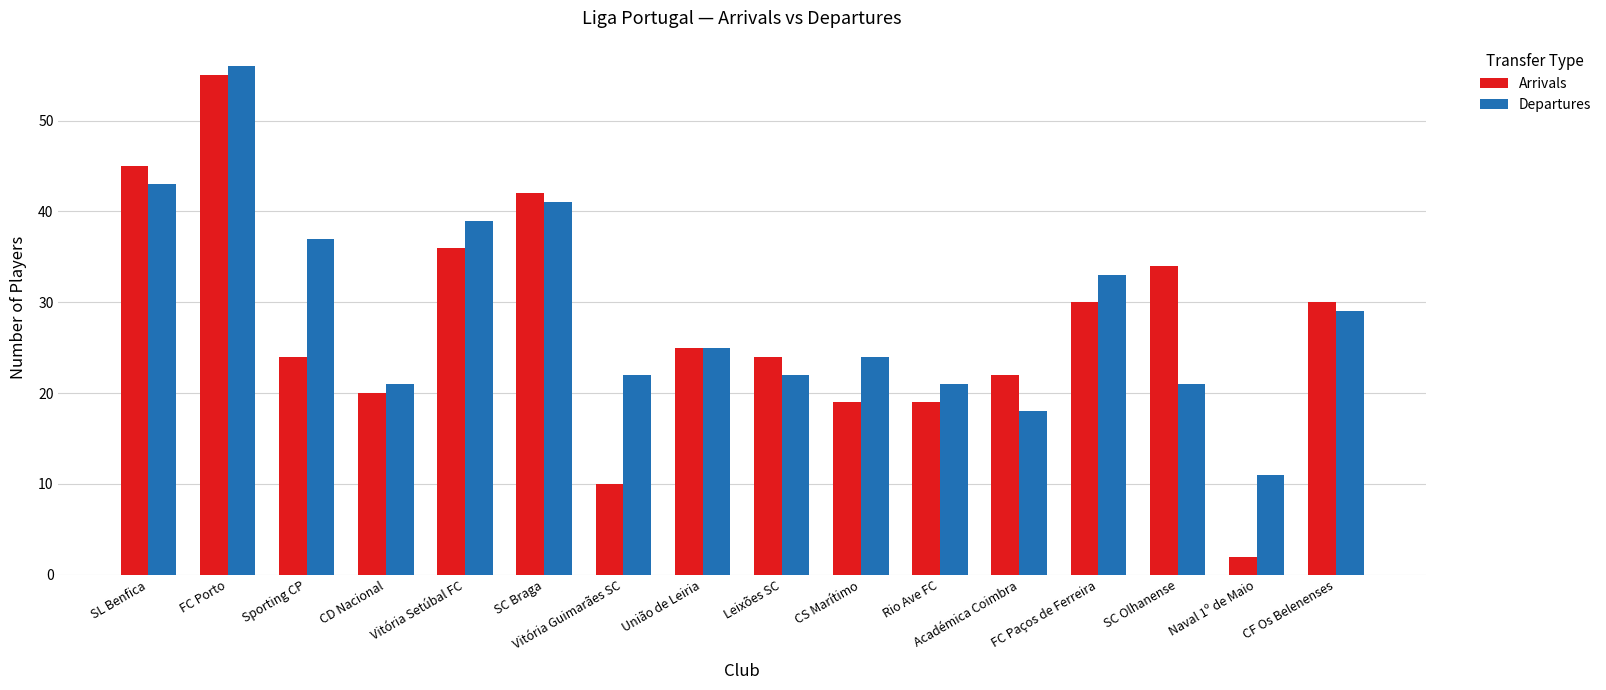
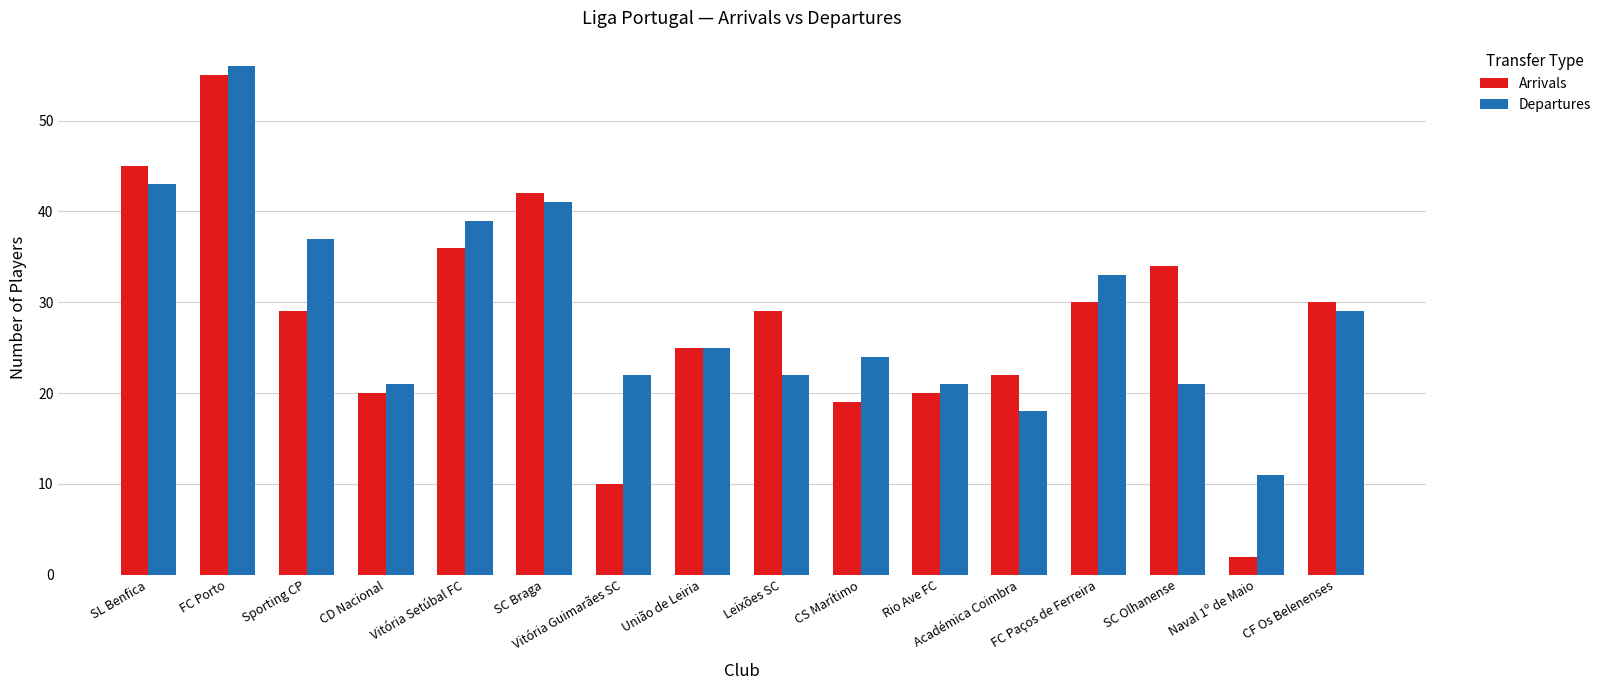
Arrivals, Sporting CP: 24 -> 29
Arrivals, Leixões SC: 24 -> 29
Arrivals, Rio Ave FC: 19 -> 20
